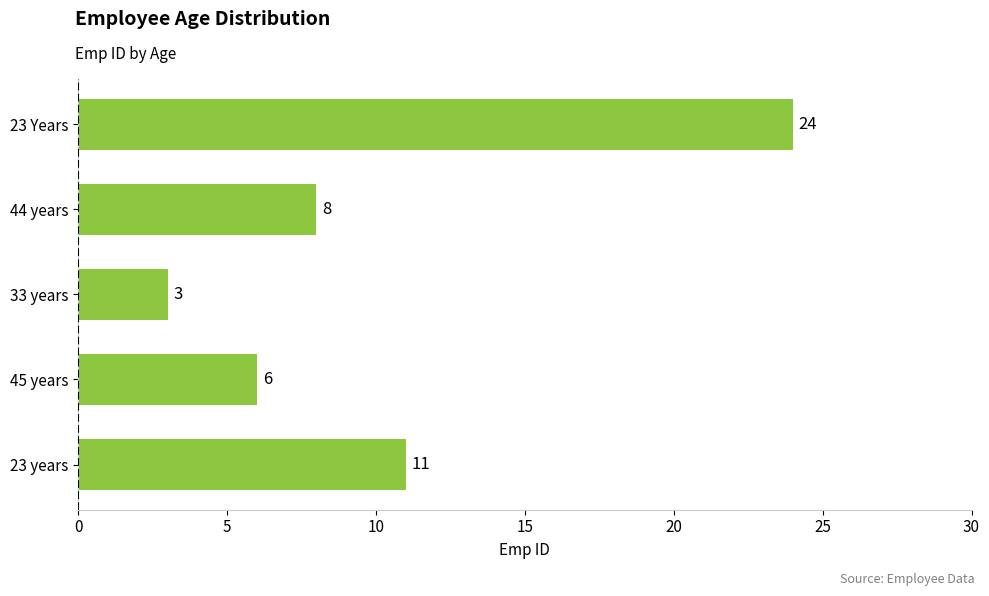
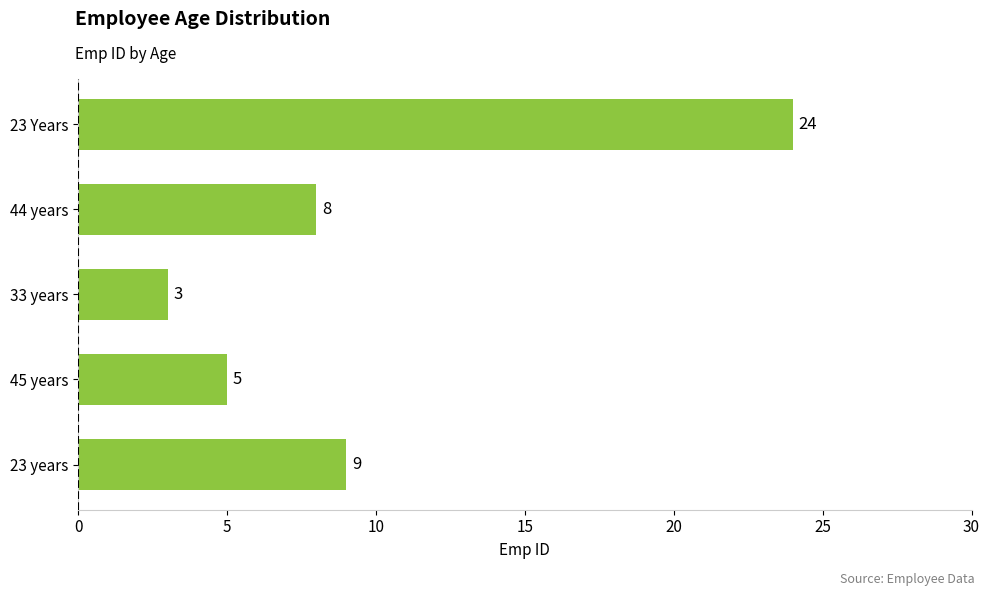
45 years: 6 -> 5
23 years: 11 -> 9
